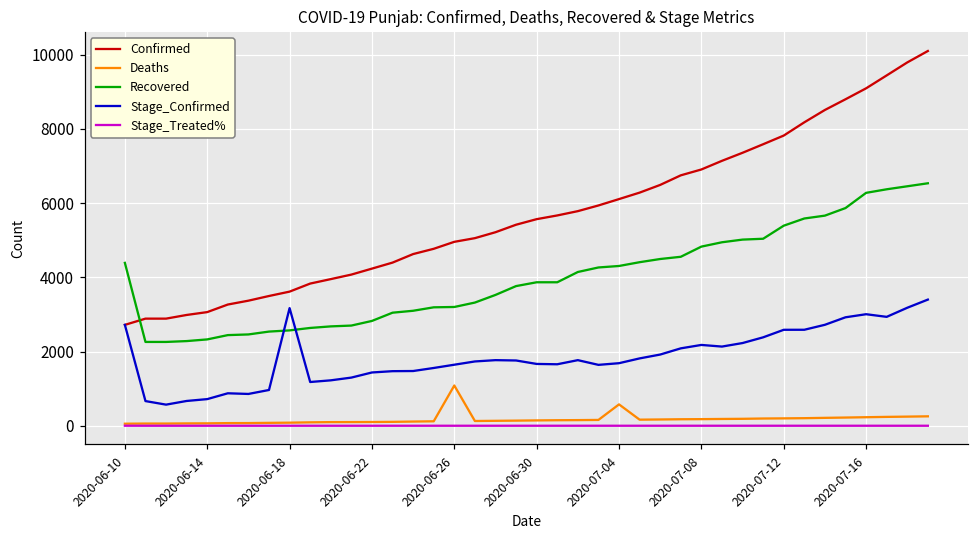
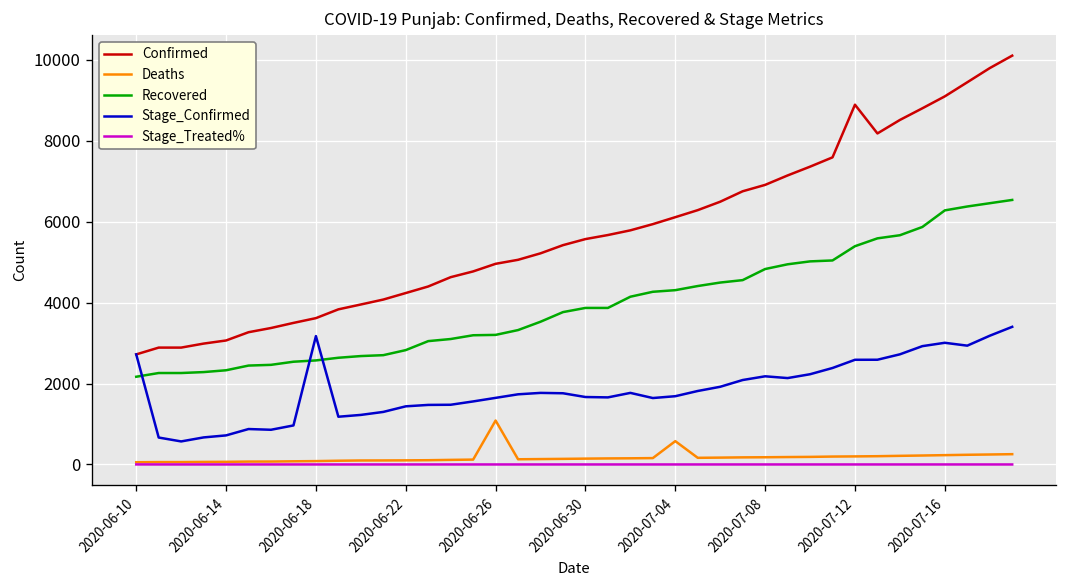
Recovered, 2020-06-10: 4400 -> 2200
Confirmed, 2020-07-12: 7800 -> 8900
